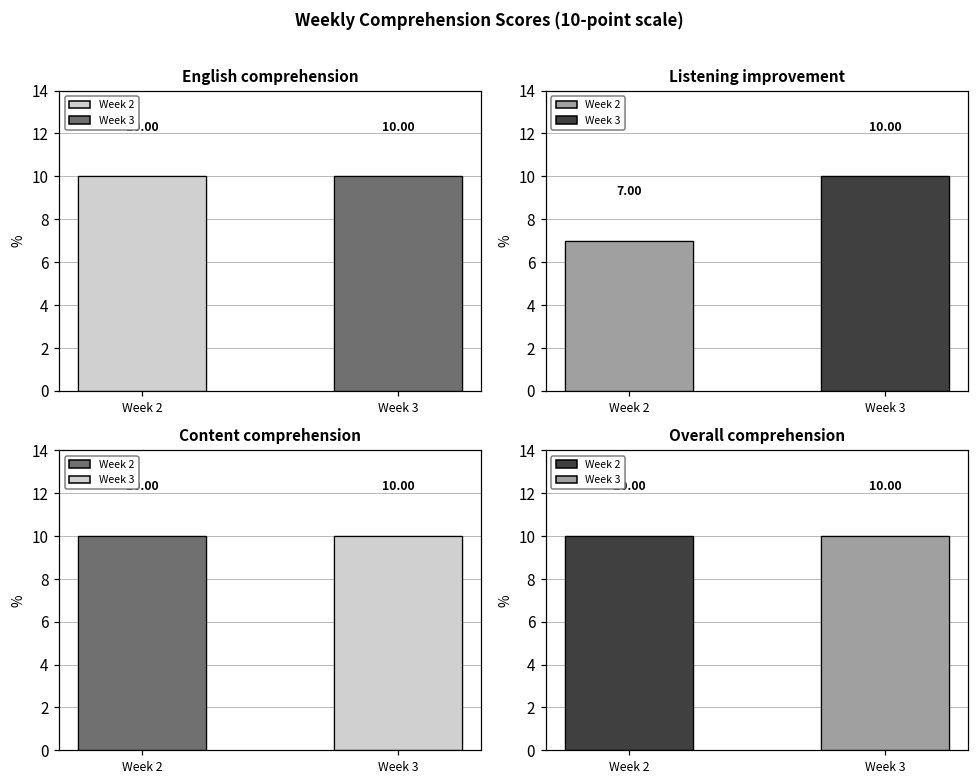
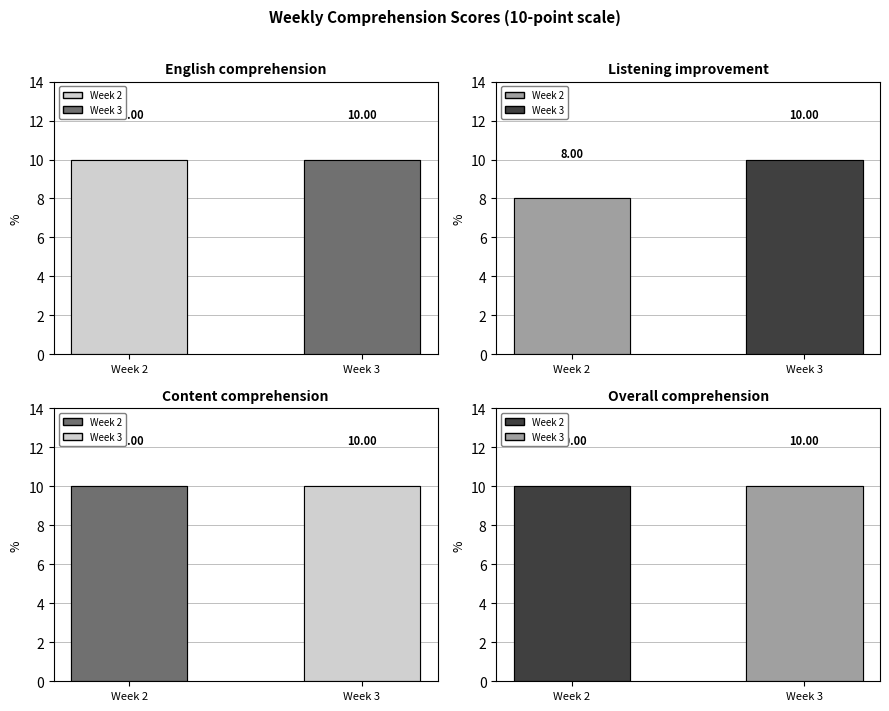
Listening improvement, Week 2: 7.00 -> 8.00
